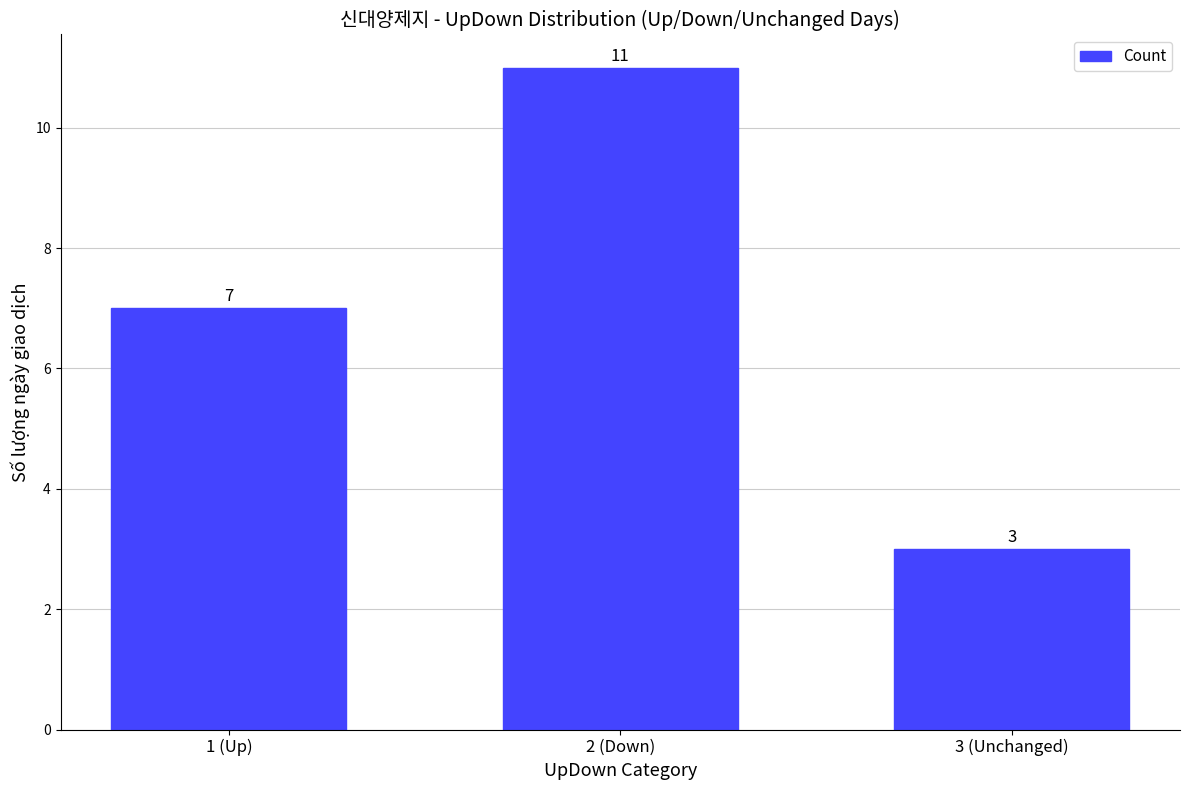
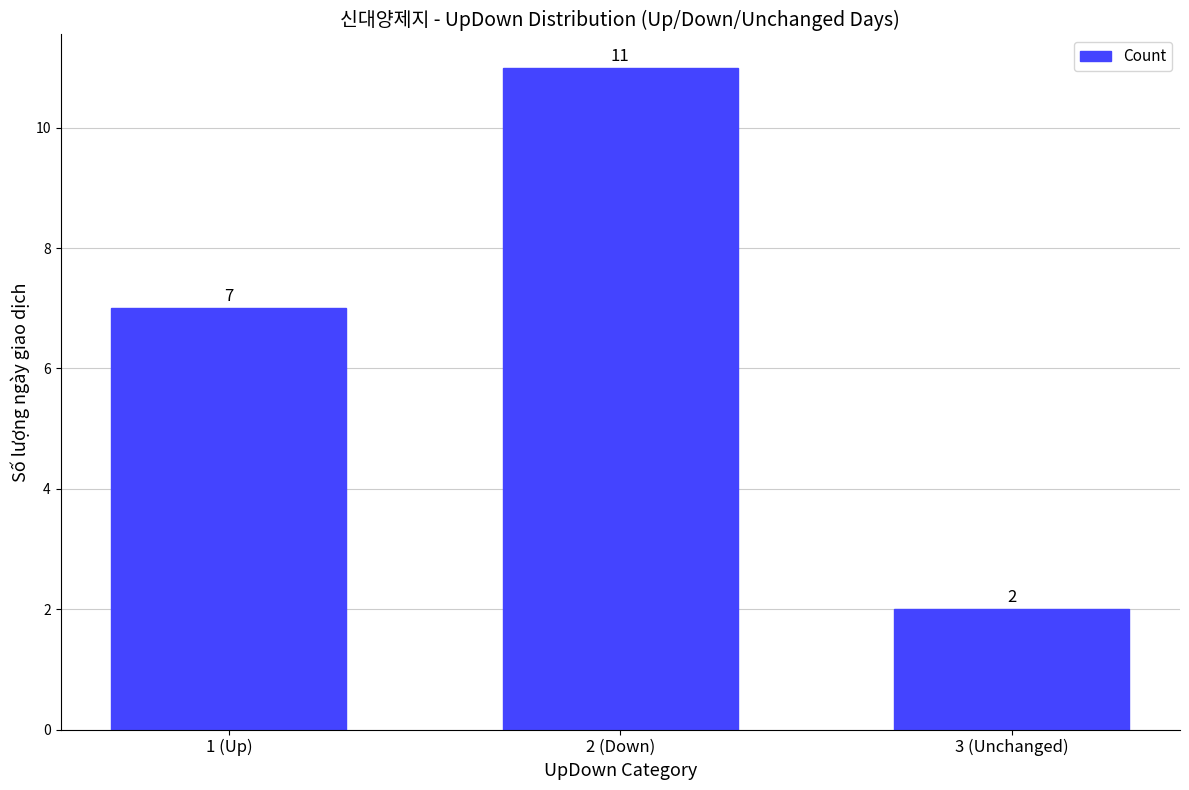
3 (Unchanged): 3 -> 2
